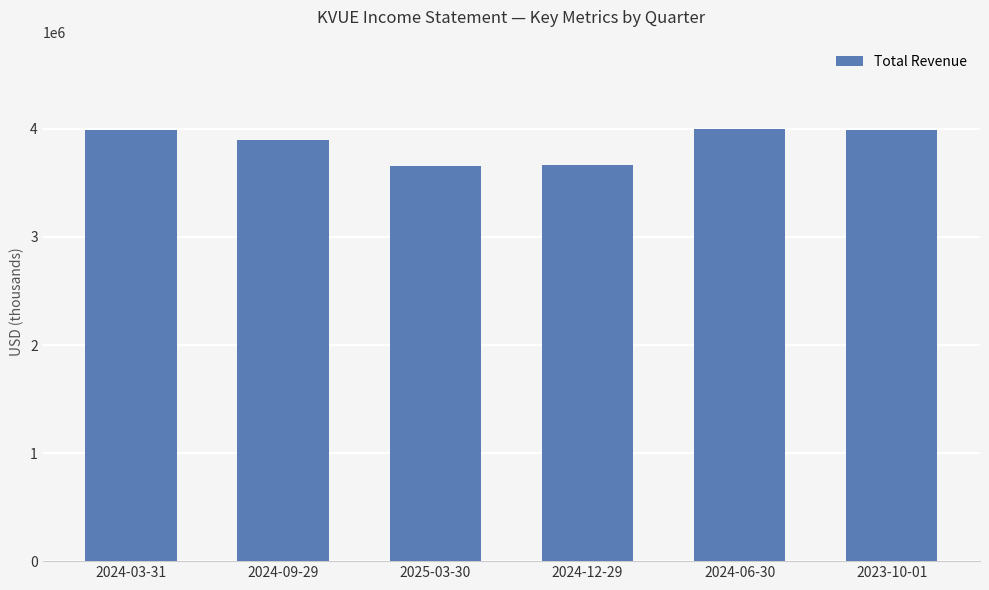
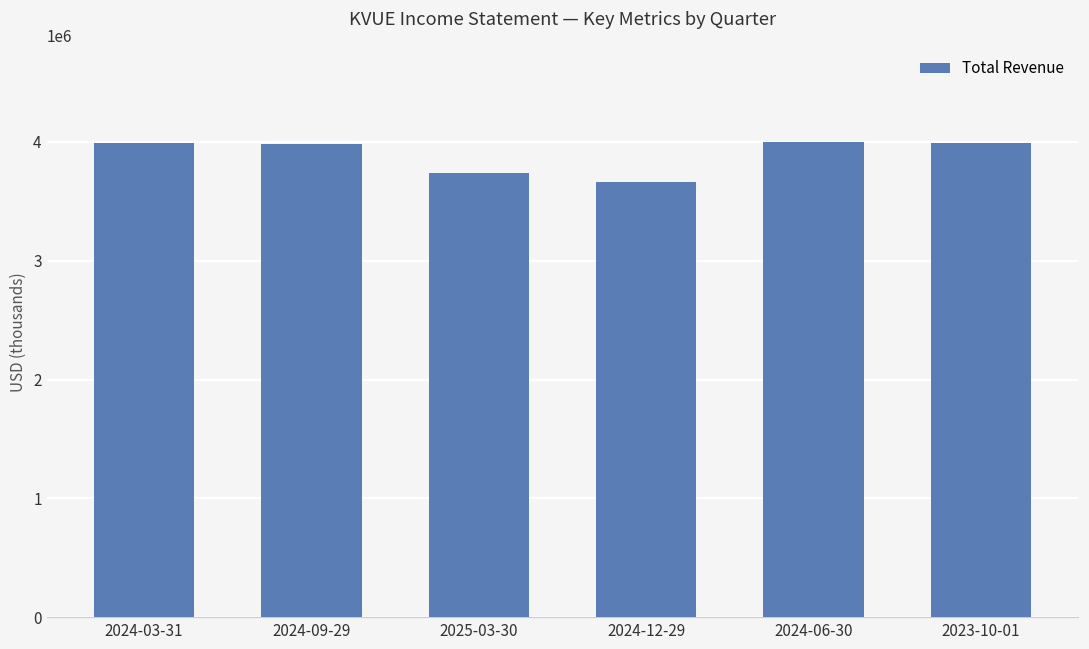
2024-09-29: 3900000 -> 3980000
2025-03-30: 3660000 -> 3740000
